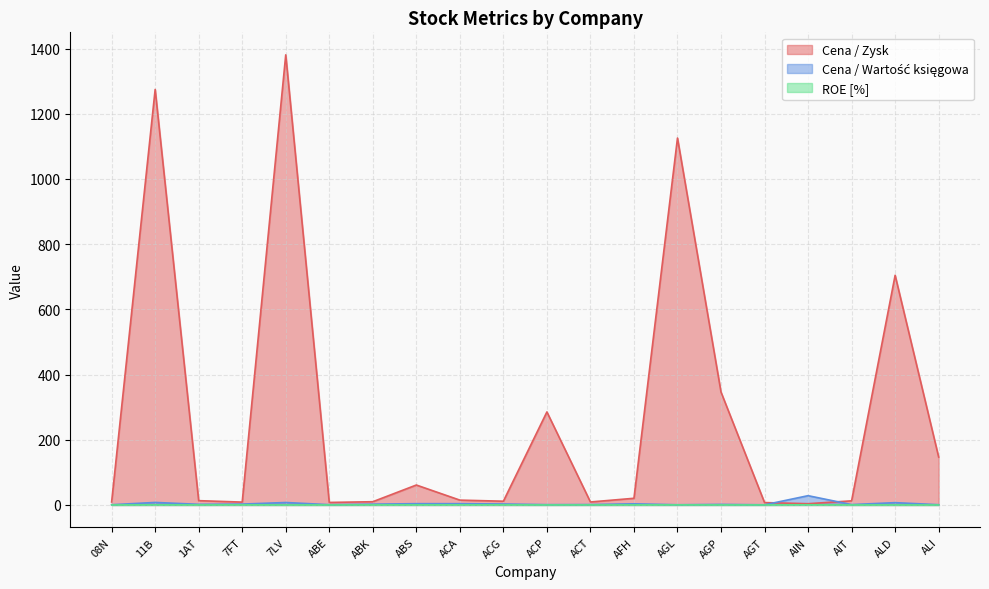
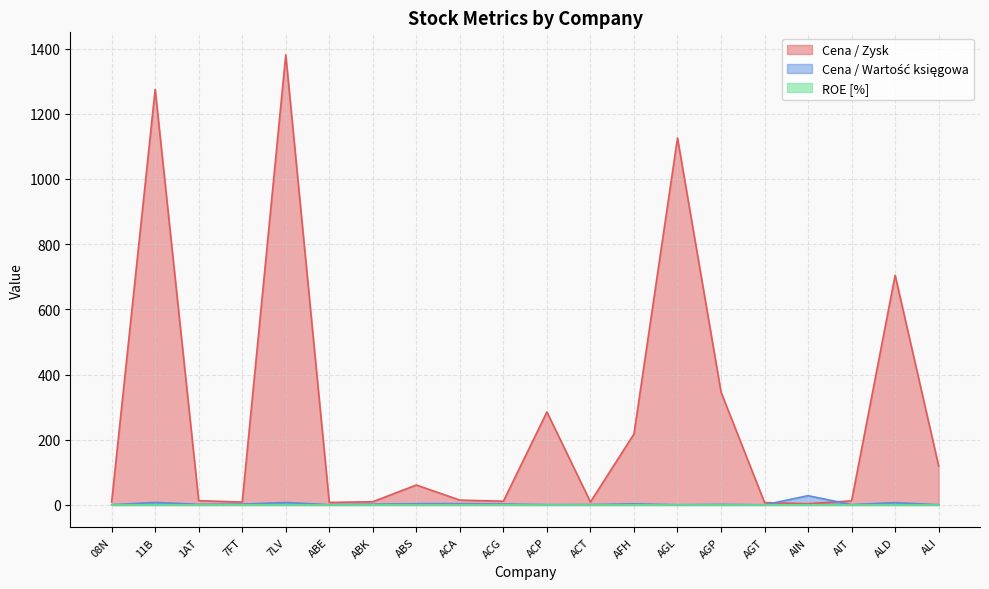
Cena / Zysk, AFH: 20 -> 220
Cena / Zysk, ALI: 150 -> 120
